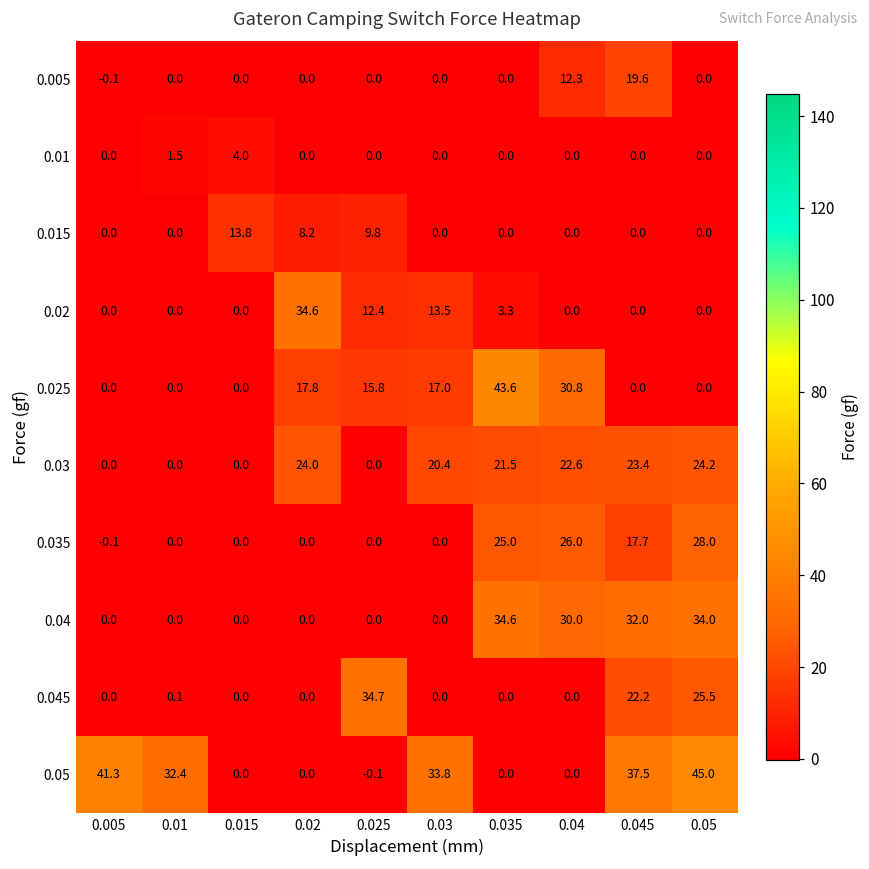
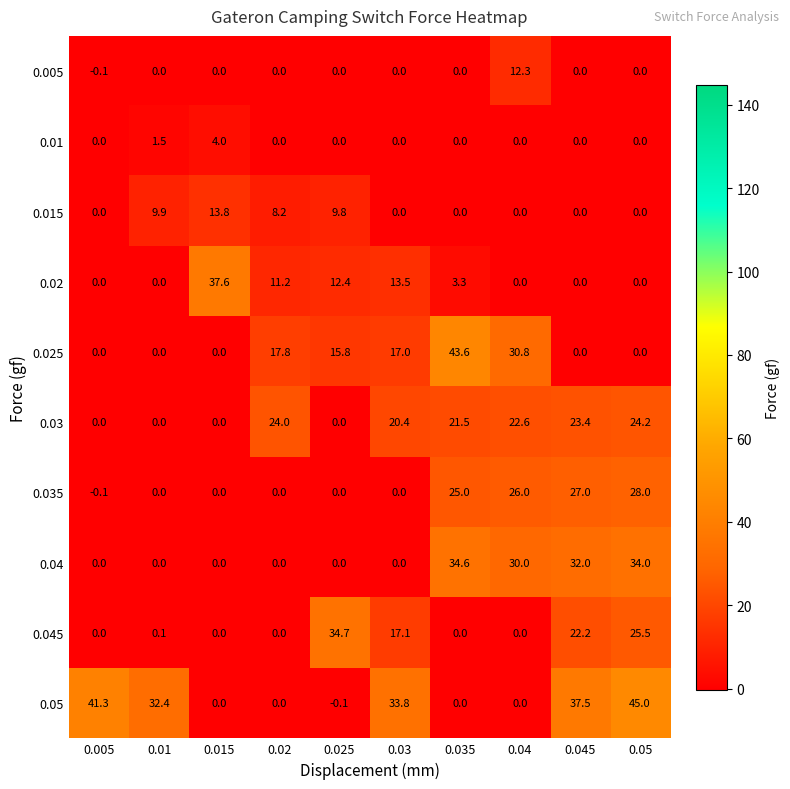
0.005, 0.045: 19.6 -> 0.0
0.015, 0.01: 0.0 -> 9.9
0.02, 0.015: 0.0 -> 37.6
0.02, 0.02: 34.6 -> 11.2
0.035, 0.045: 17.7 -> 27.0
0.045, 0.03: 0.0 -> 17.1
